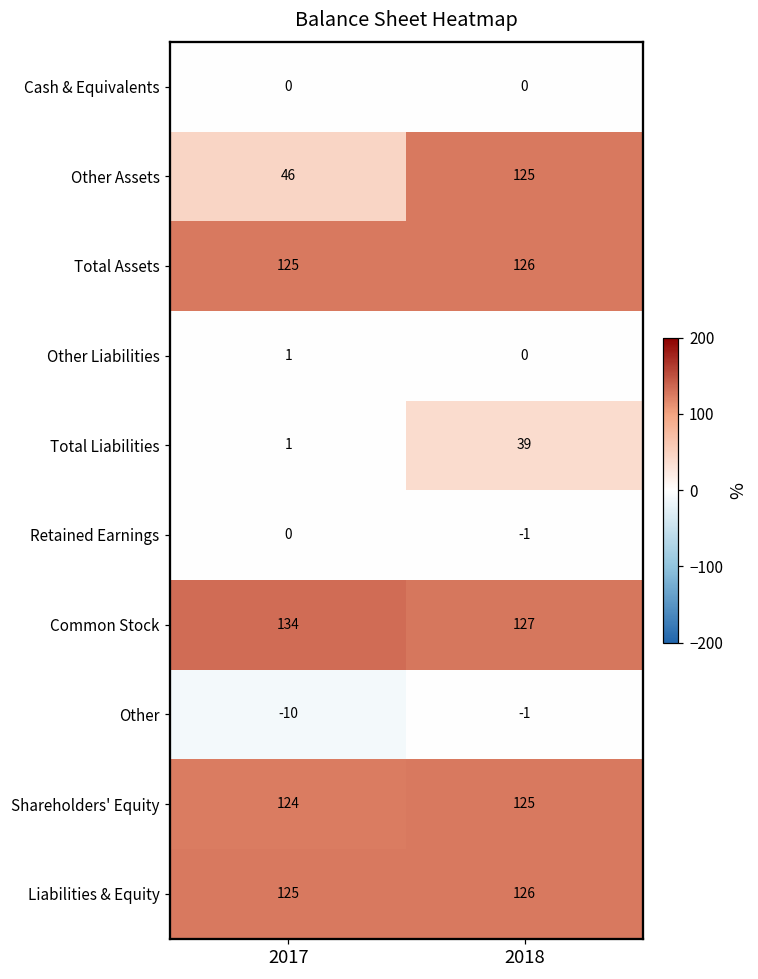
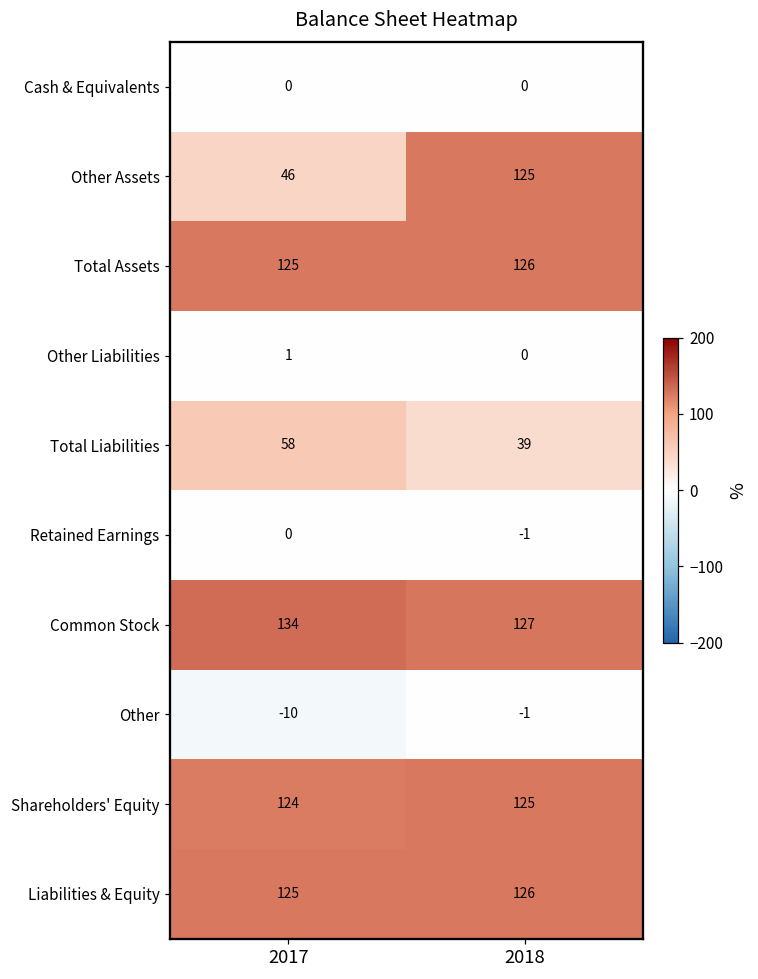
Total Liabilities, 2017: 1 -> 58
